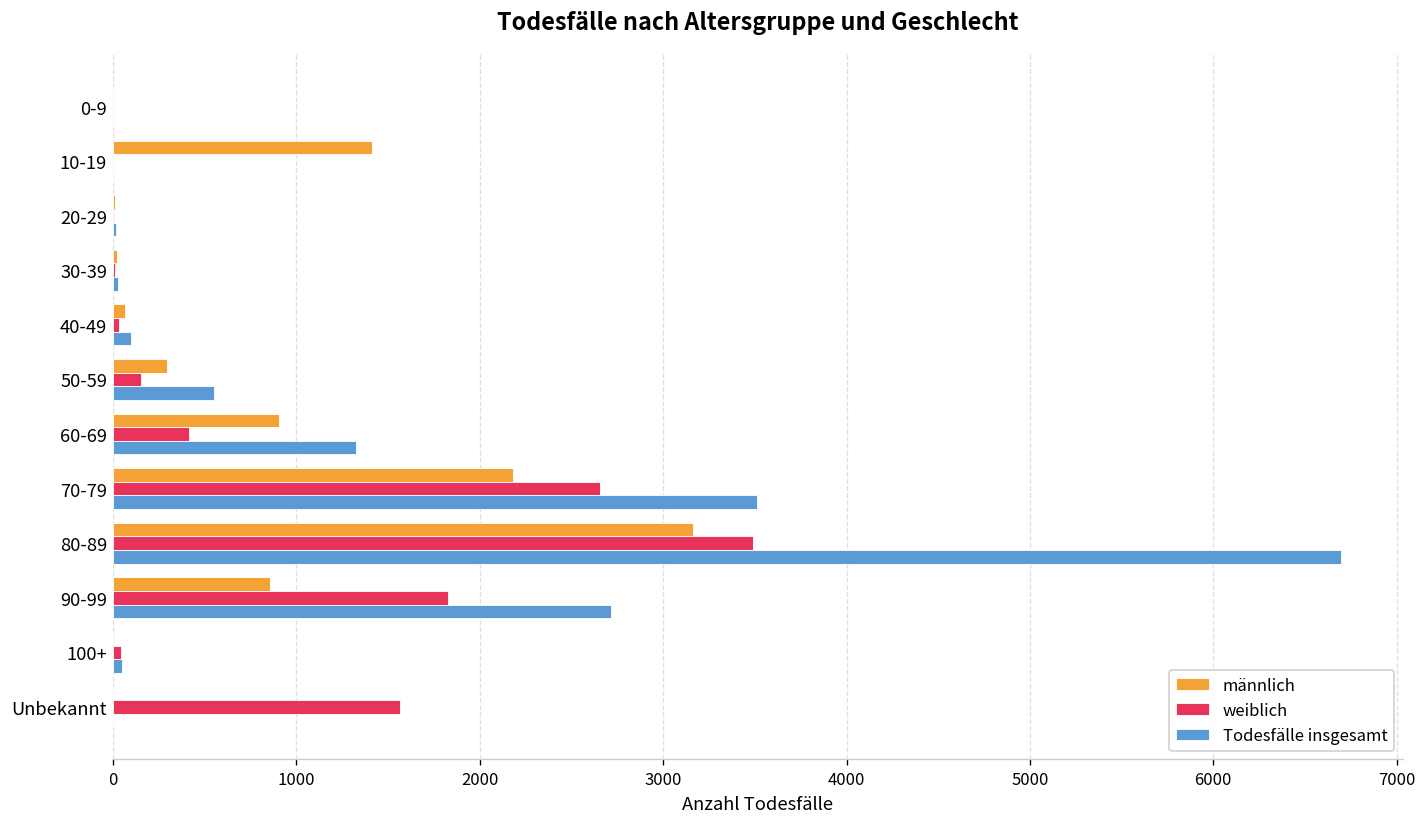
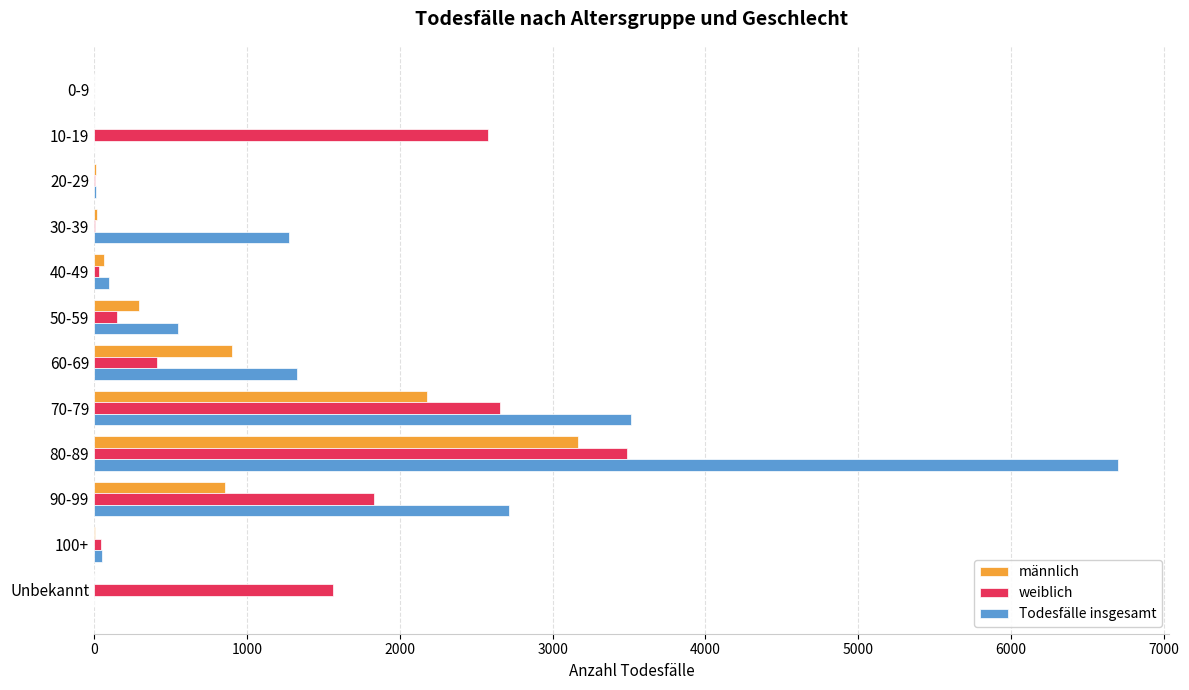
männlich, 10-19: 1410 -> 0
weiblich, 10-19: 0 -> 2580
Todesfälle insgesamt, 30-39: 30 -> 1270
